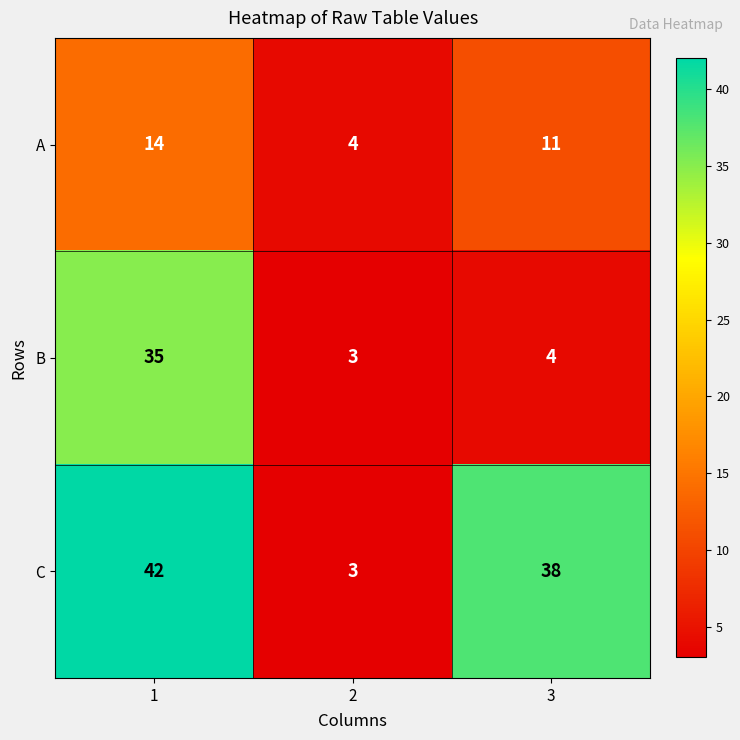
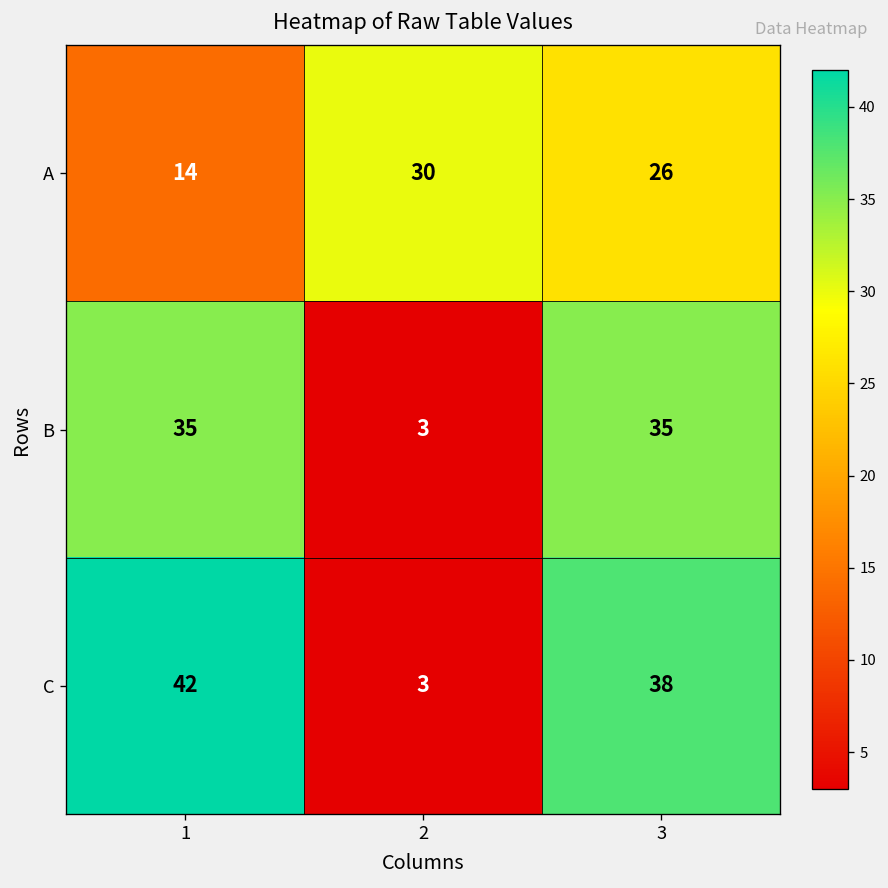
A, 2: 4 -> 30
A, 3: 11 -> 26
B, 3: 4 -> 35
